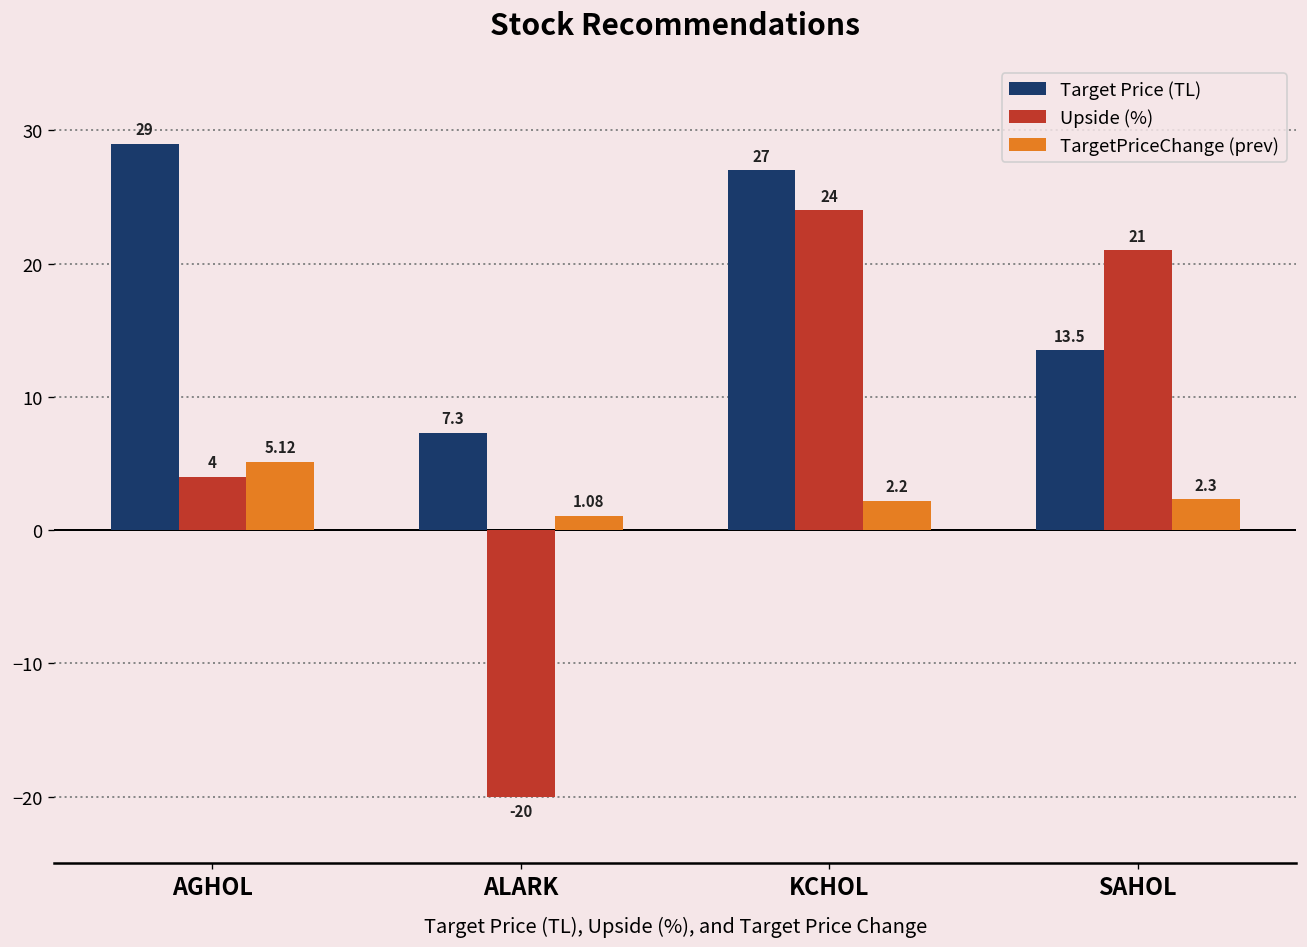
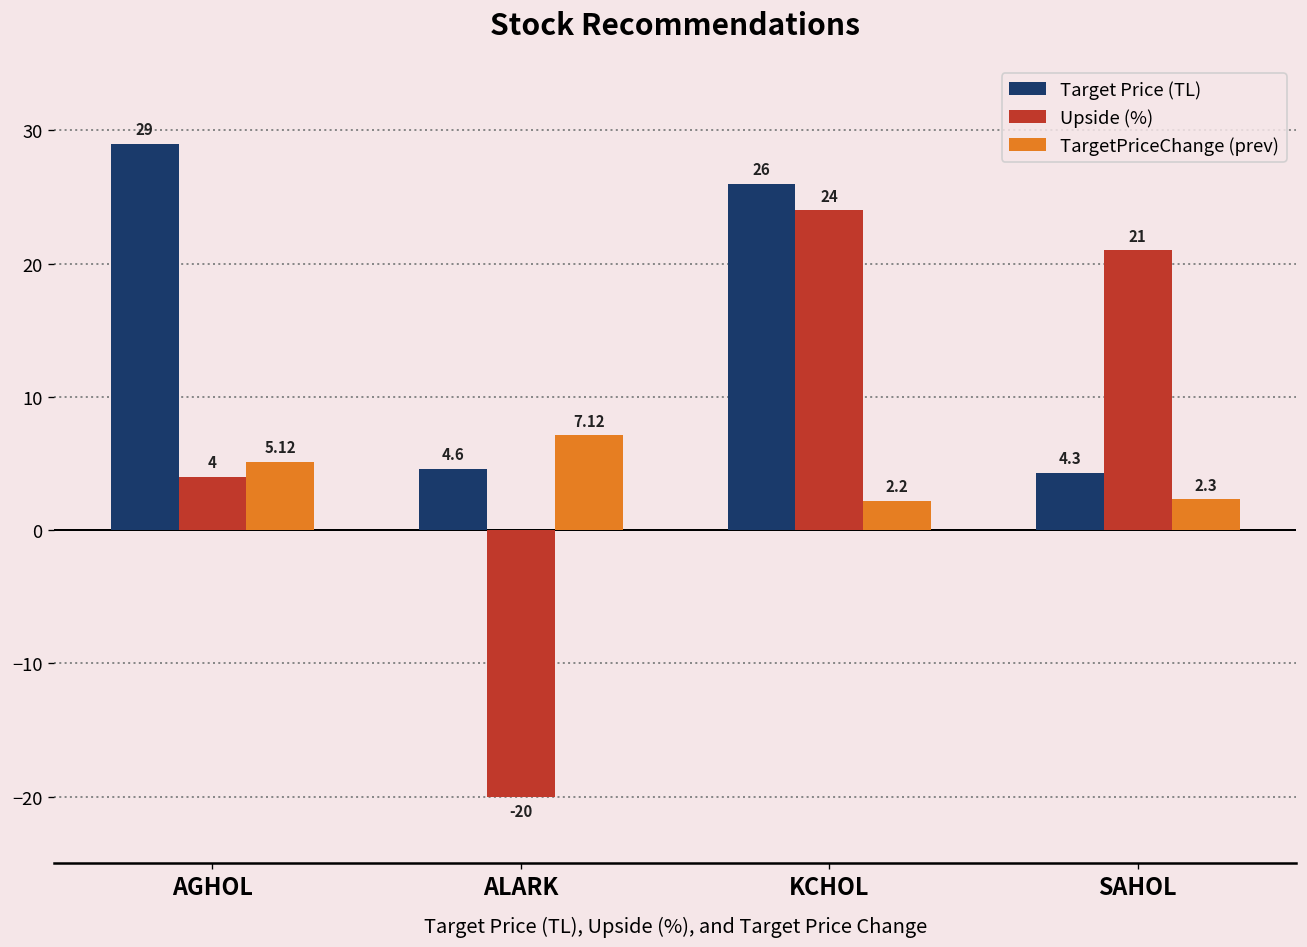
Target Price (TL), ALARK: 7.3 -> 4.6
TargetPriceChange (prev), ALARK: 1.08 -> 7.12
Target Price (TL), KCHOL: 27 -> 26
Target Price (TL), SAHOL: 13.5 -> 4.3
